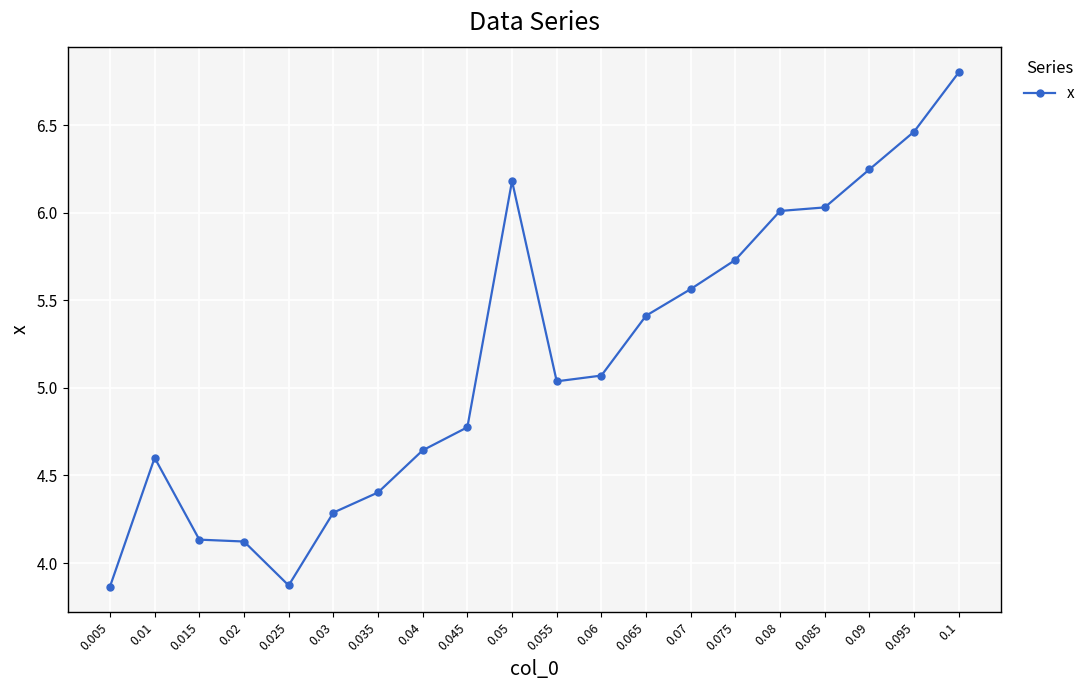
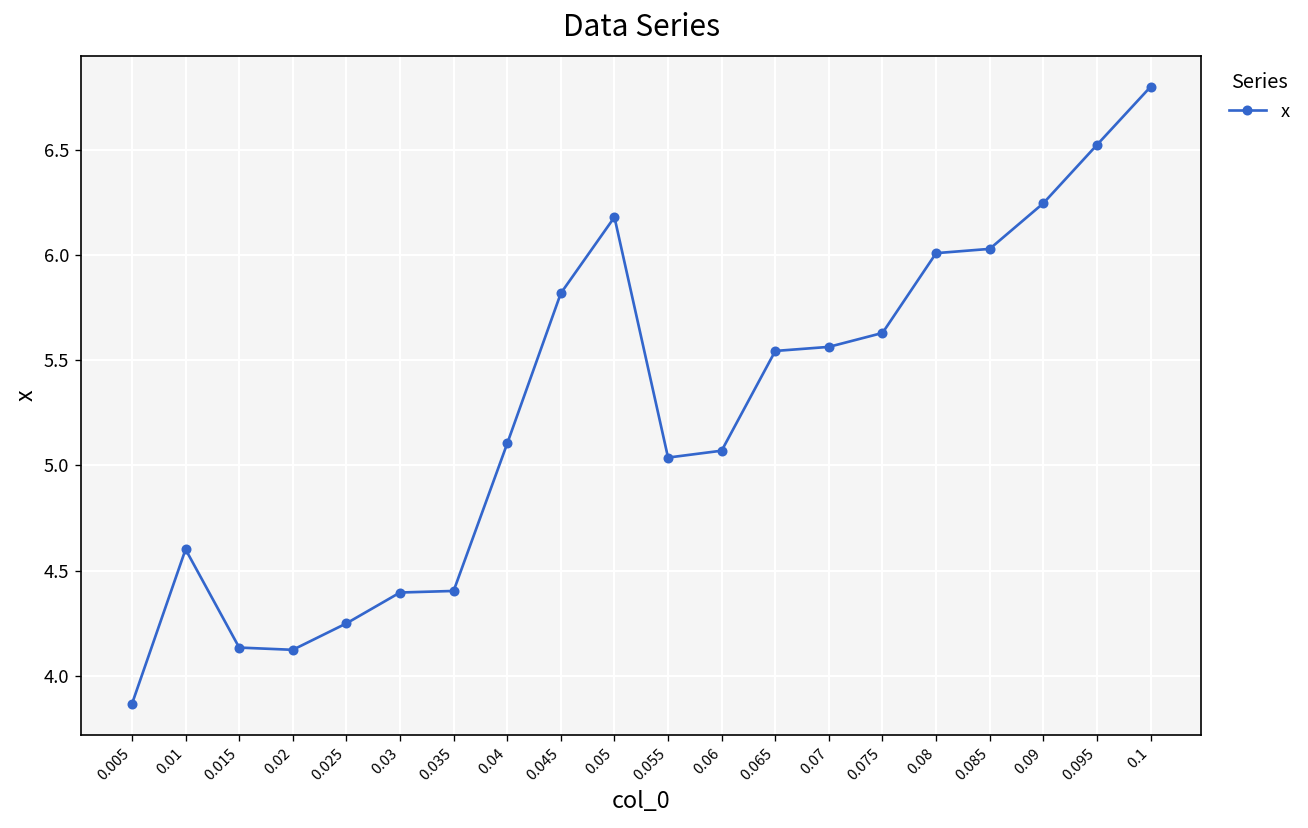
0.025: 3.87 -> 4.25
0.03: 4.29 -> 4.40
0.04: 4.64 -> 5.10
0.045: 4.78 -> 5.82
0.065: 5.41 -> 5.54
0.075: 5.73 -> 5.63
0.095: 6.46 -> 6.52
